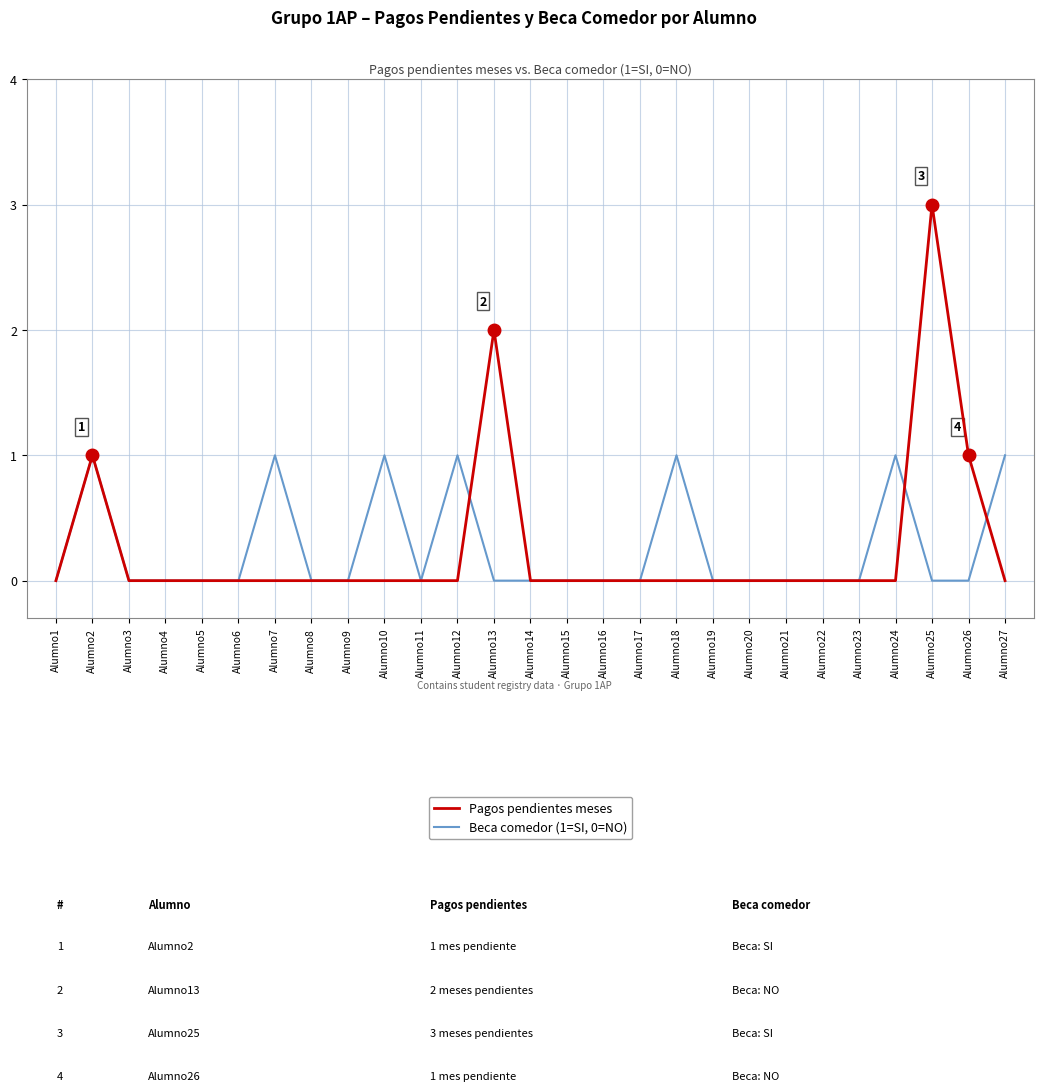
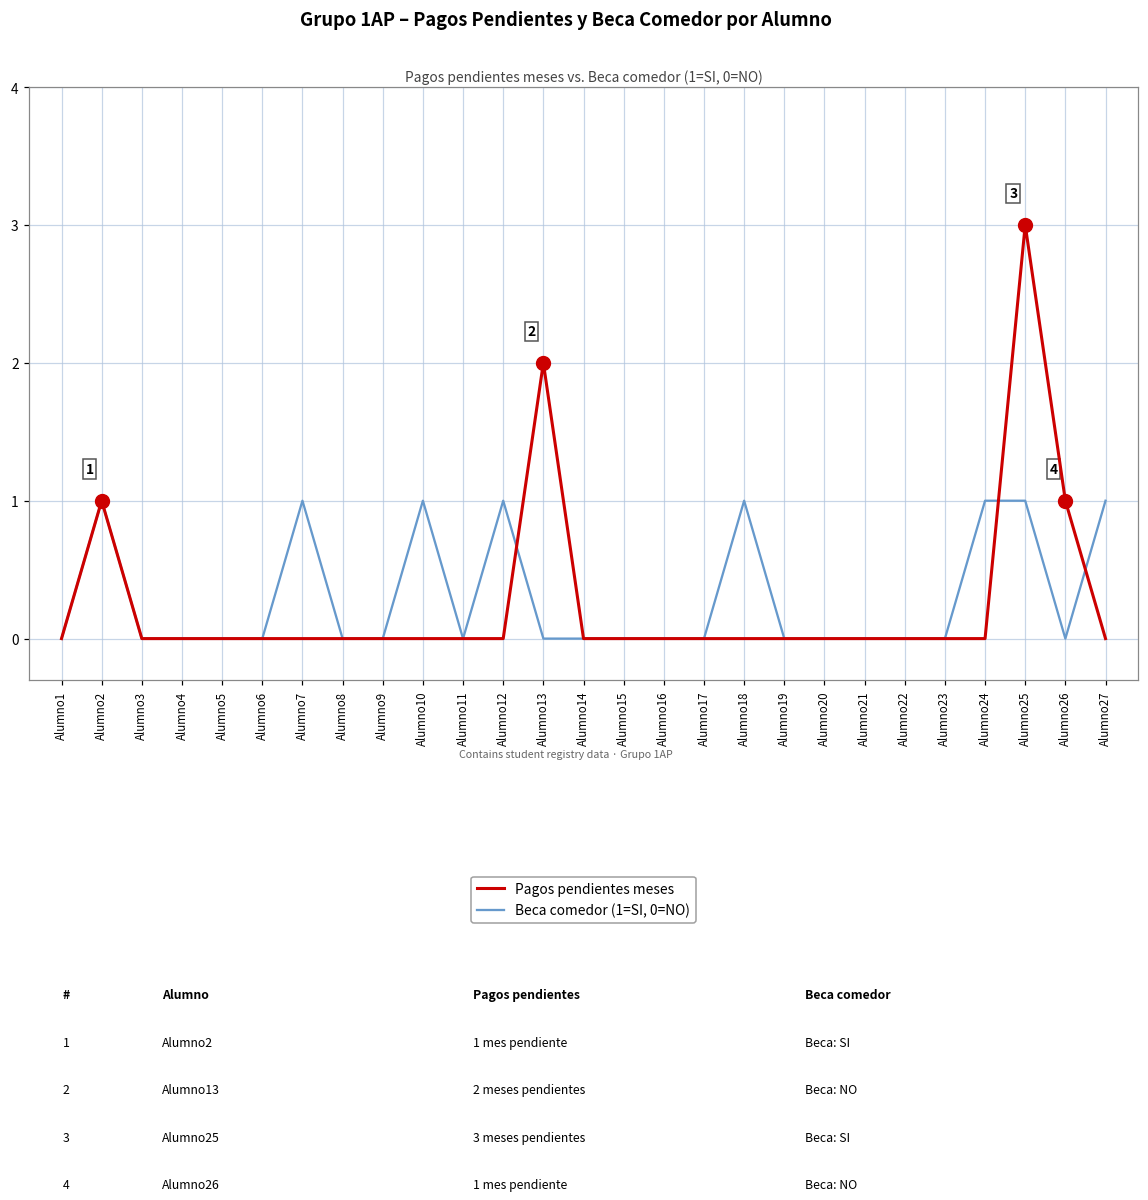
Beca comedor (1=SI, 0=NO), Alumno25: 0 -> 1
